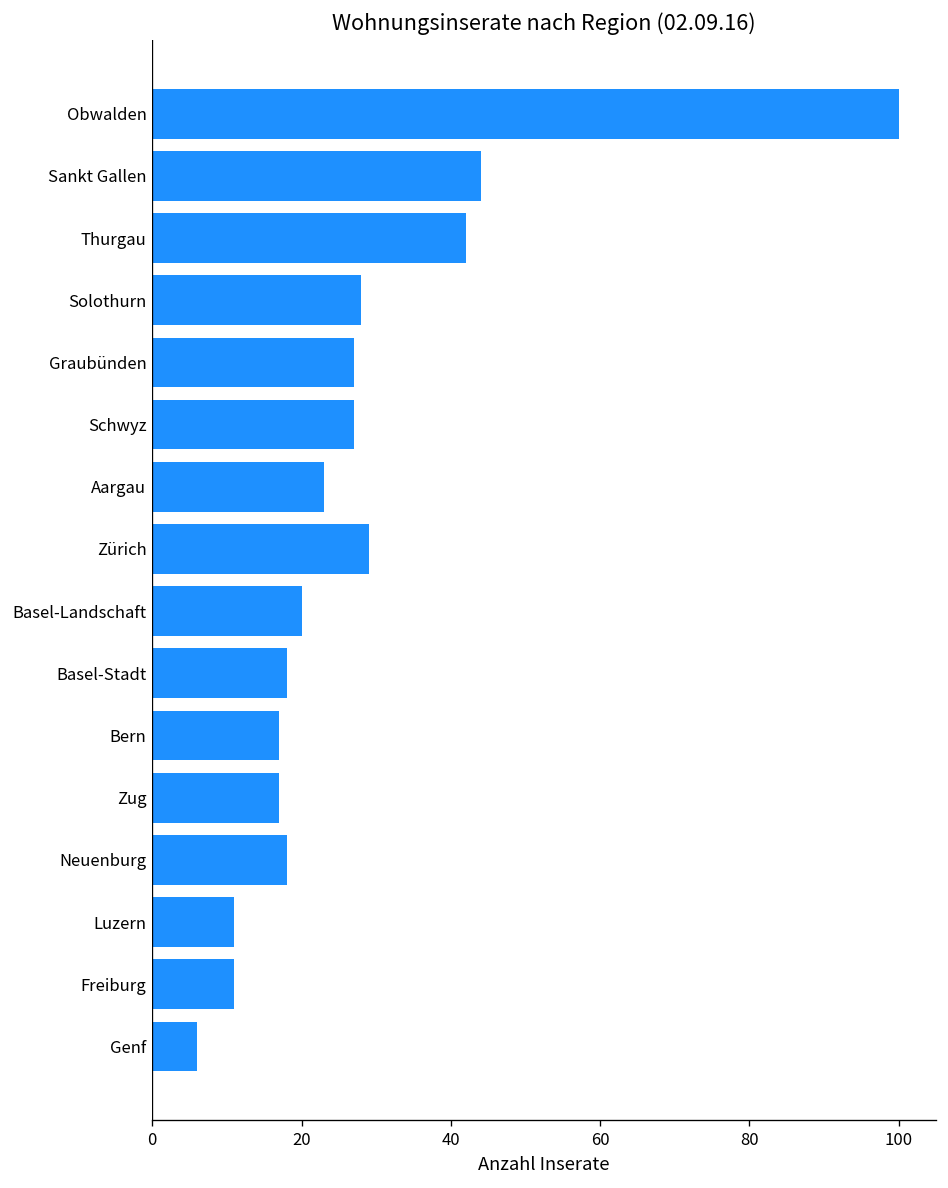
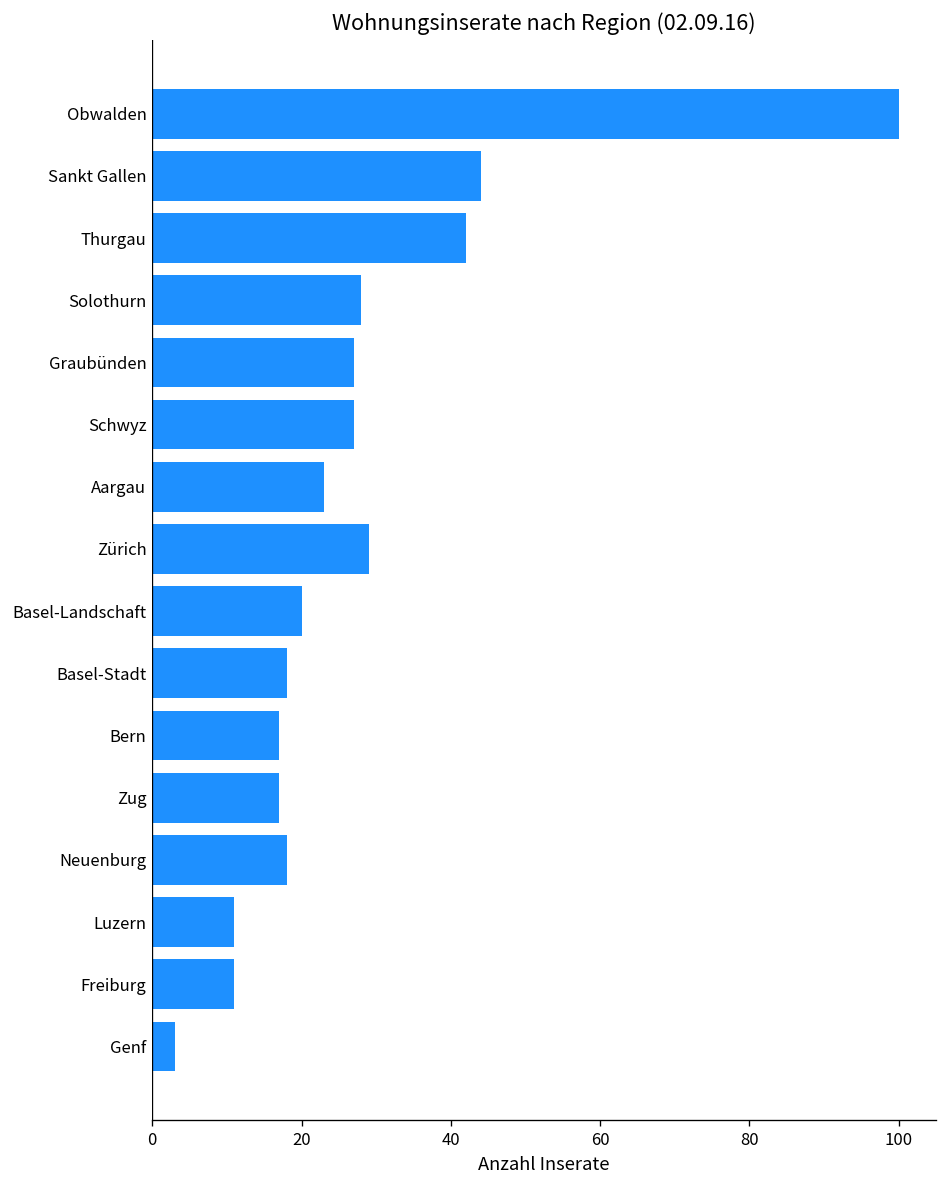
Genf: 6 -> 3
